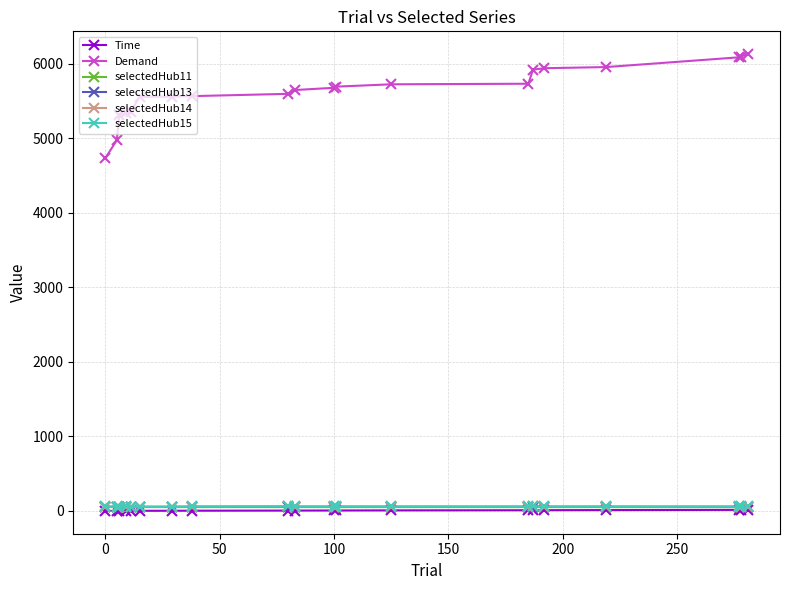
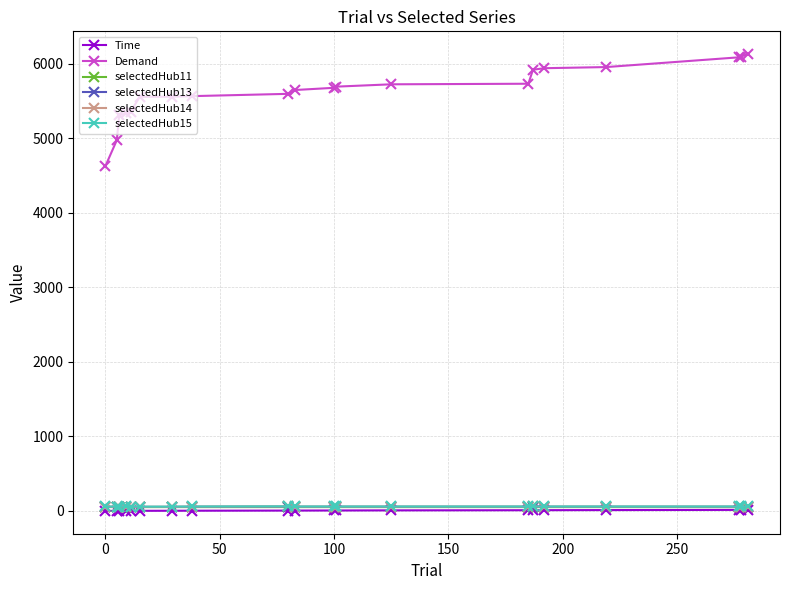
Demand, 0: 4700 -> 4600
